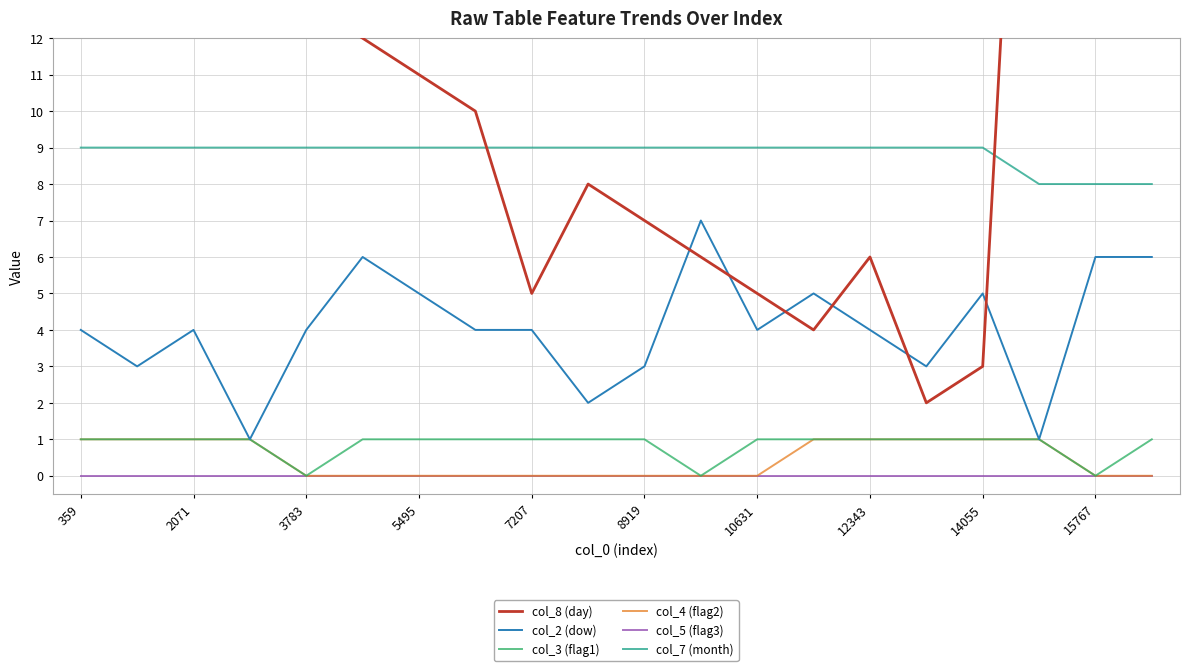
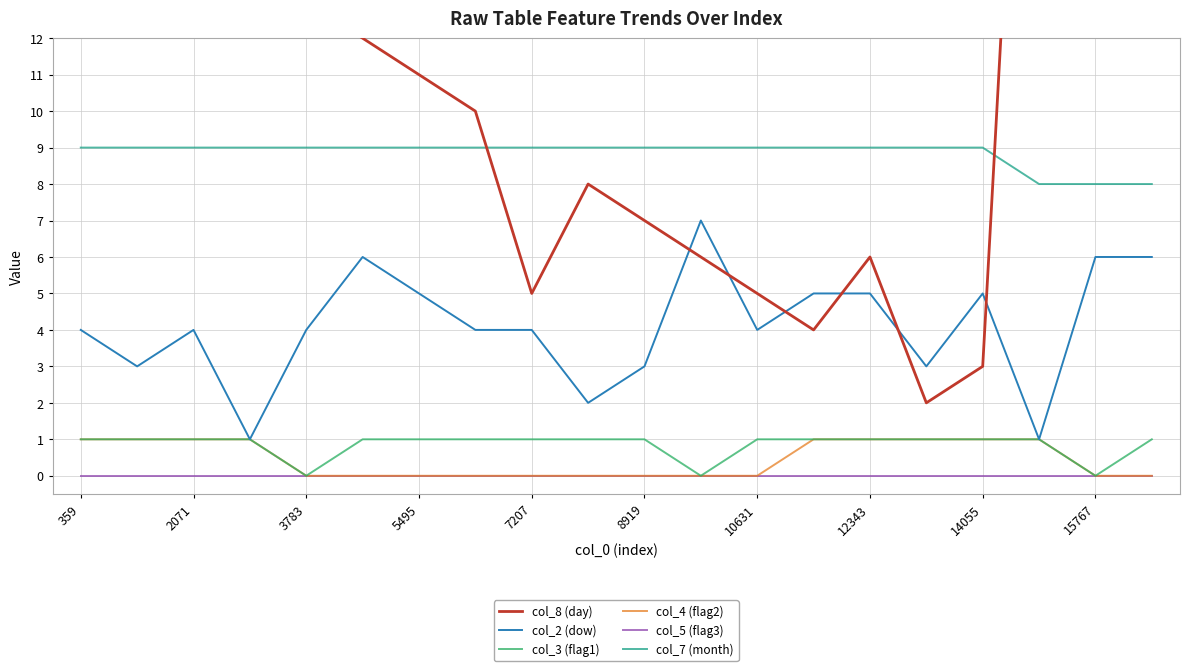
col_2 (dow), 12343: 4 -> 5
